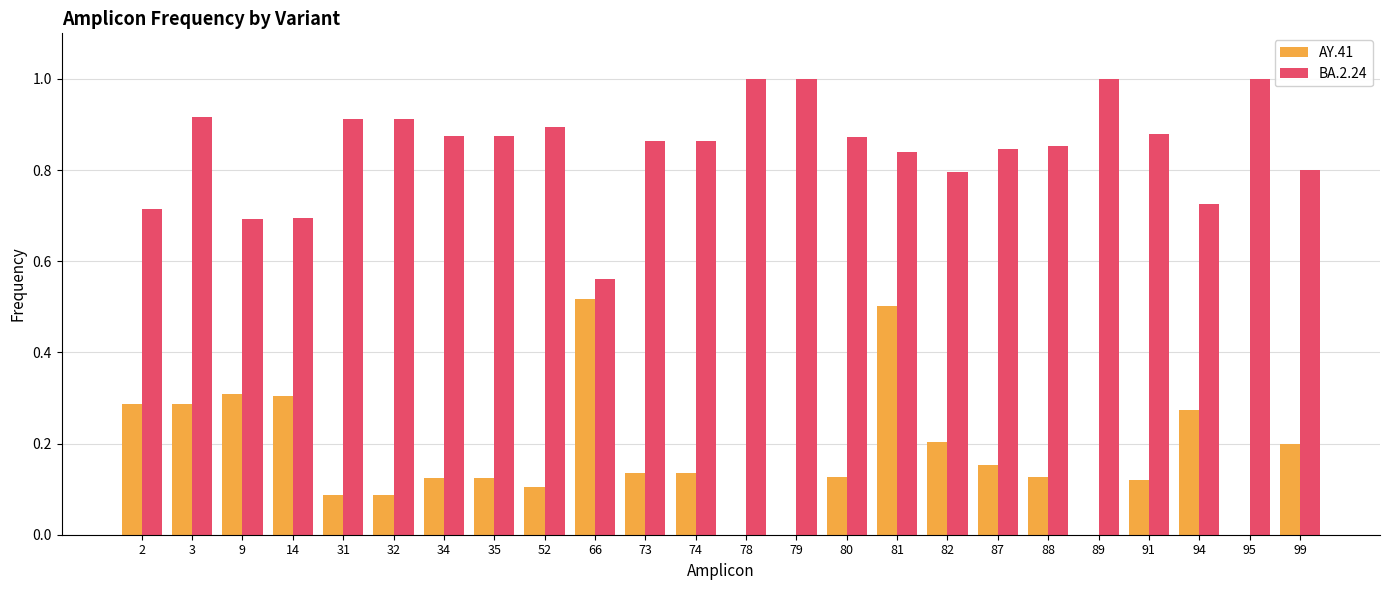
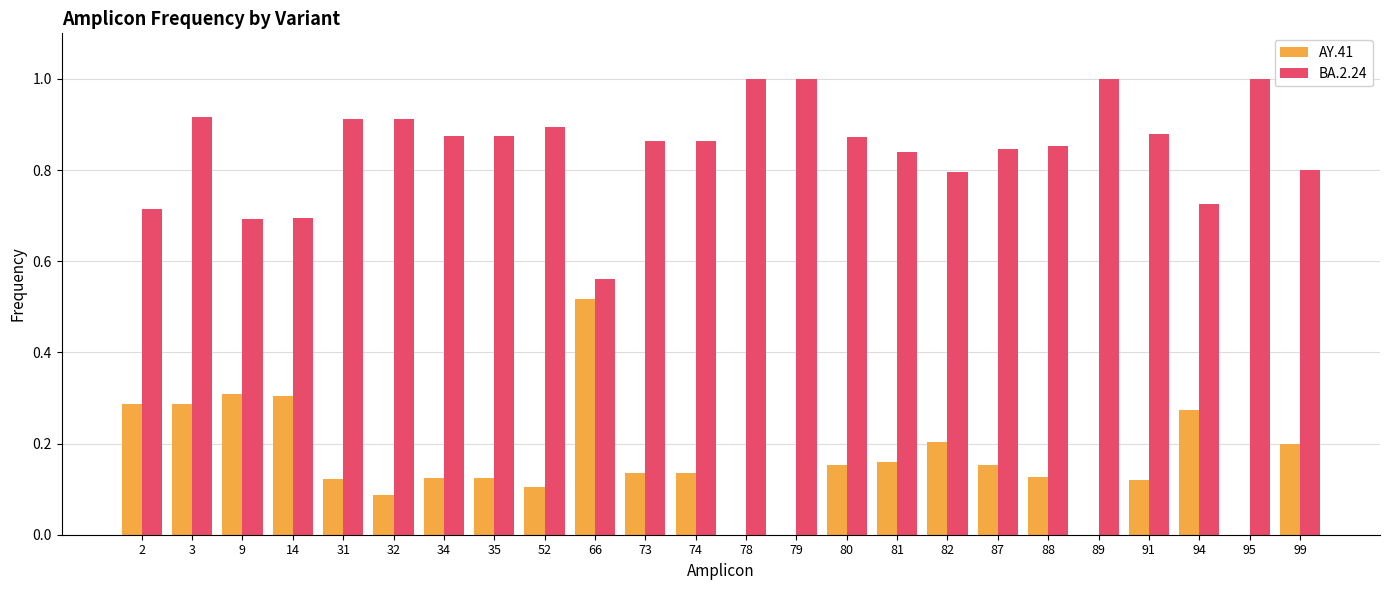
AY.41, 31: 0.09 -> 0.12
AY.41, 80: 0.13 -> 0.15
AY.41, 81: 0.50 -> 0.16
